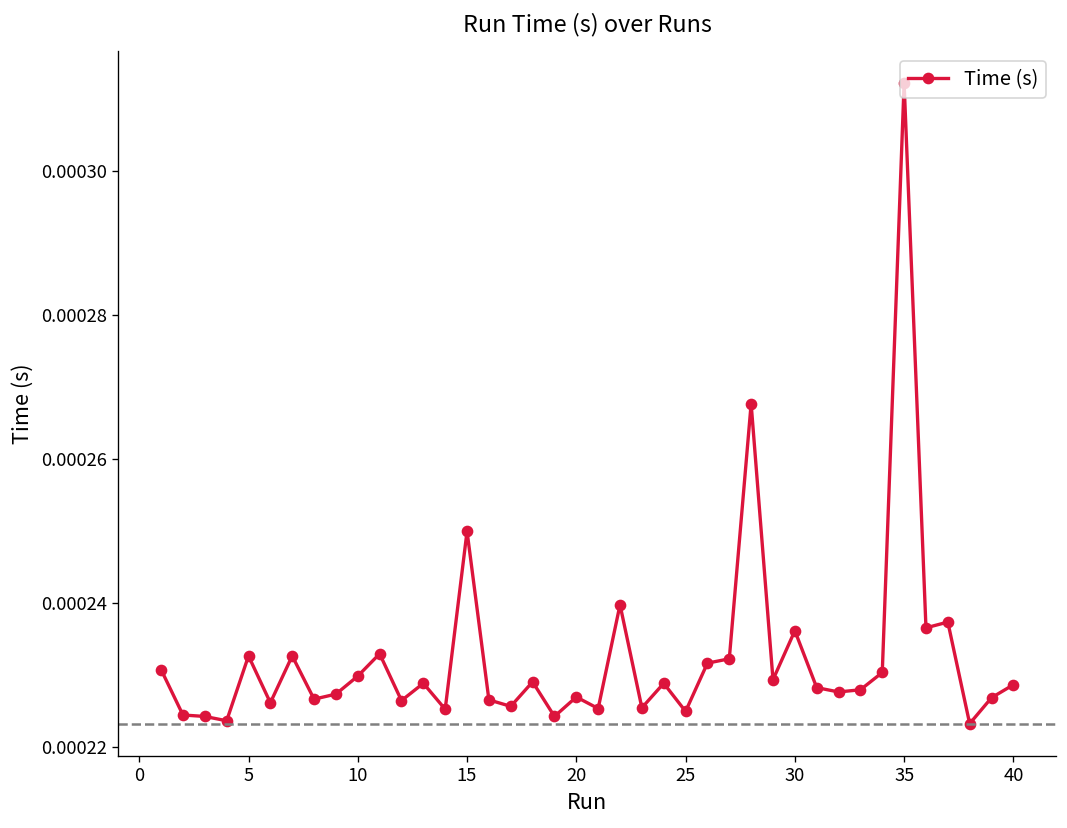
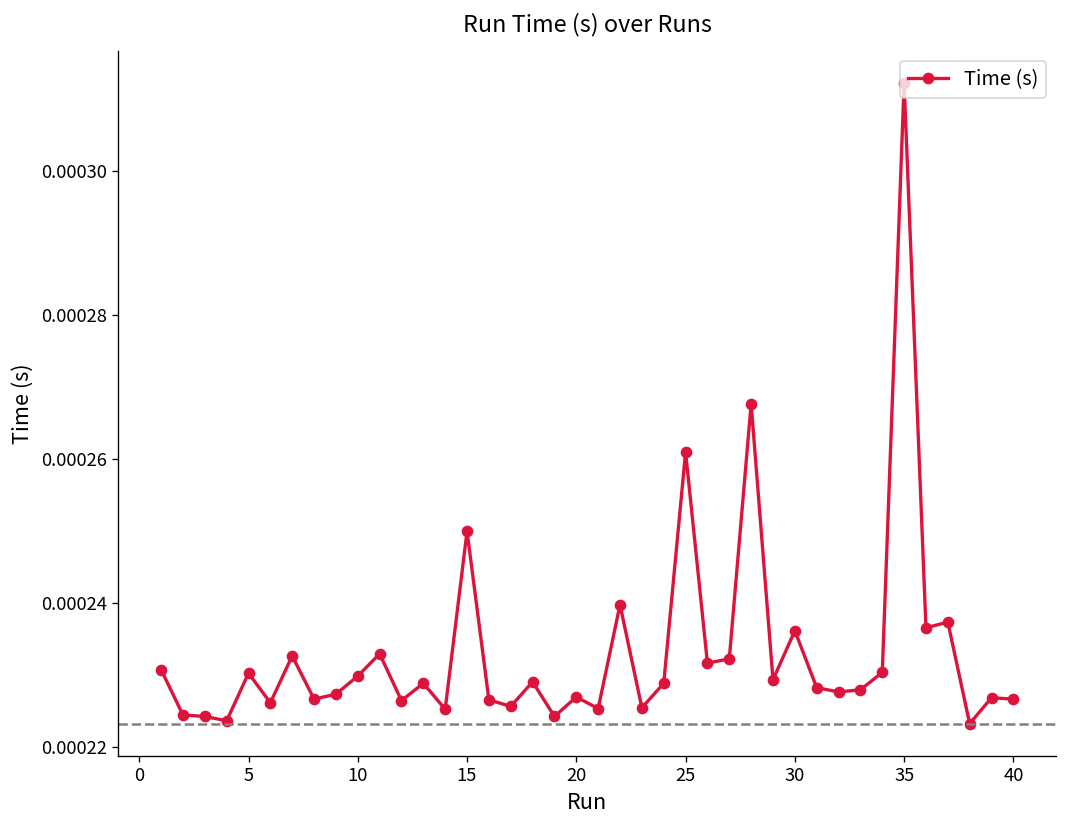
5: 0.000233 -> 0.000230
25: 0.000225 -> 0.000261
40: 0.000229 -> 0.000227
